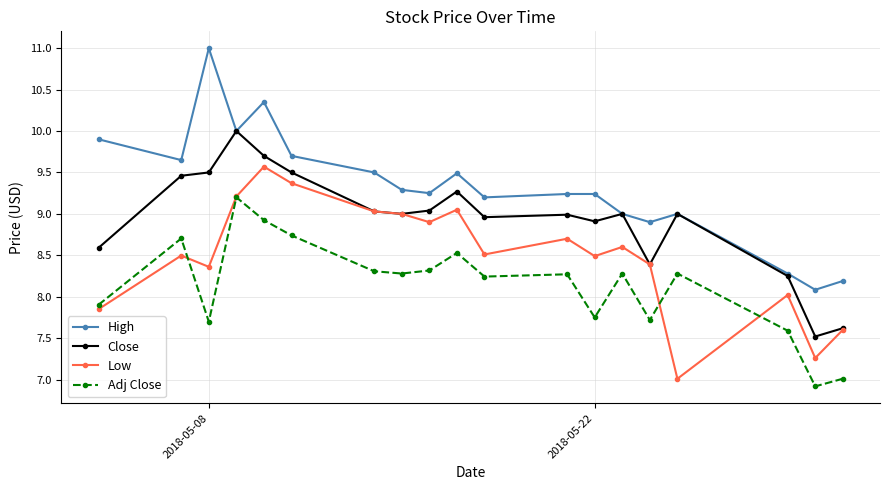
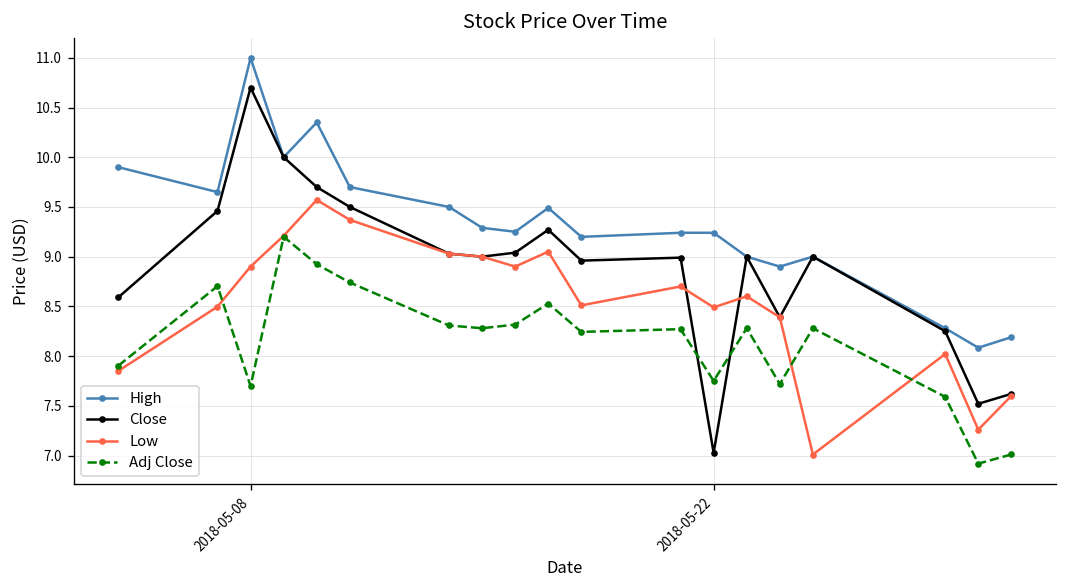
Close, 2018-05-08: 9.5 -> 10.7
Low, 2018-05-08: 8.4 -> 8.9
Close, 2018-05-22: 8.9 -> 7.0
